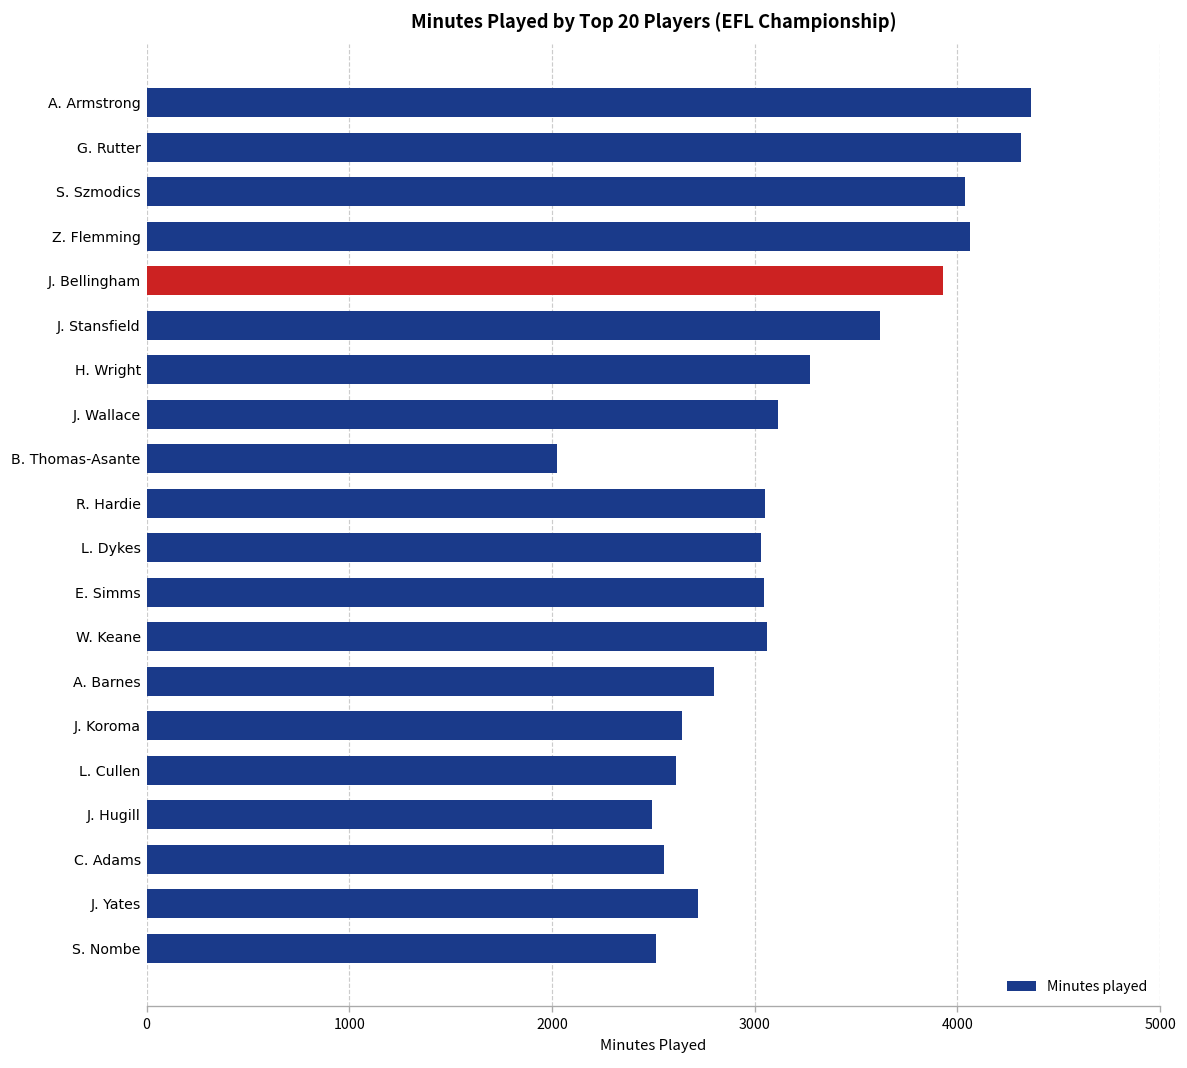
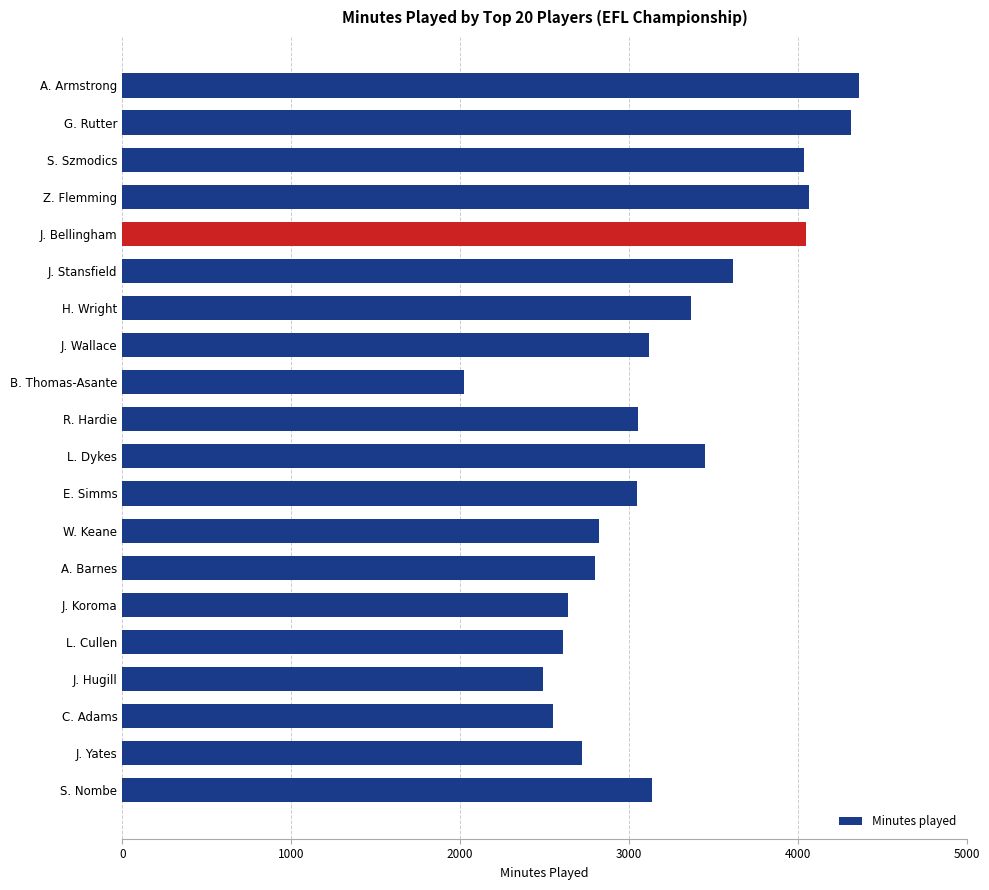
J. Bellingham: 3930 -> 4050
H. Wright: 3270 -> 3370
L. Dykes: 3030 -> 3450
W. Keane: 3060 -> 2830
S. Nombe: 2520 -> 3140
